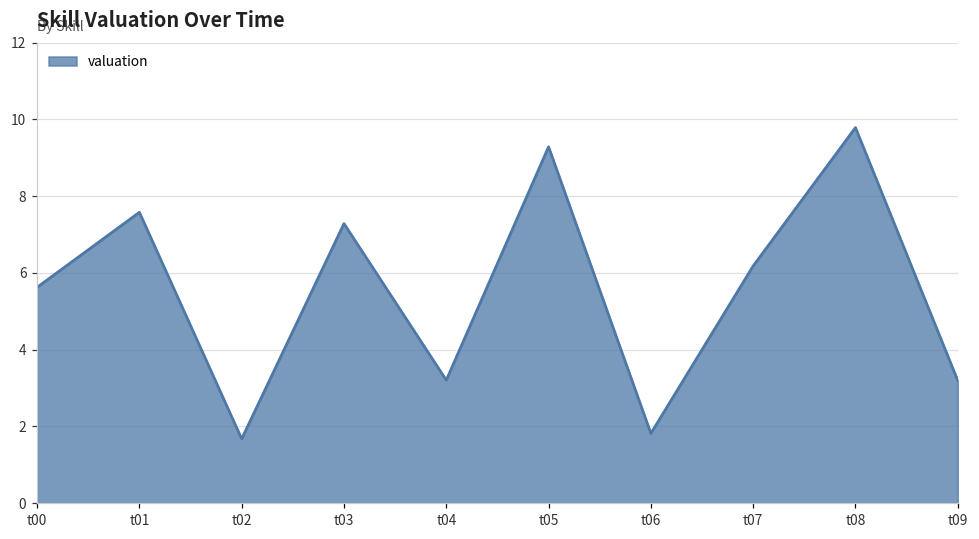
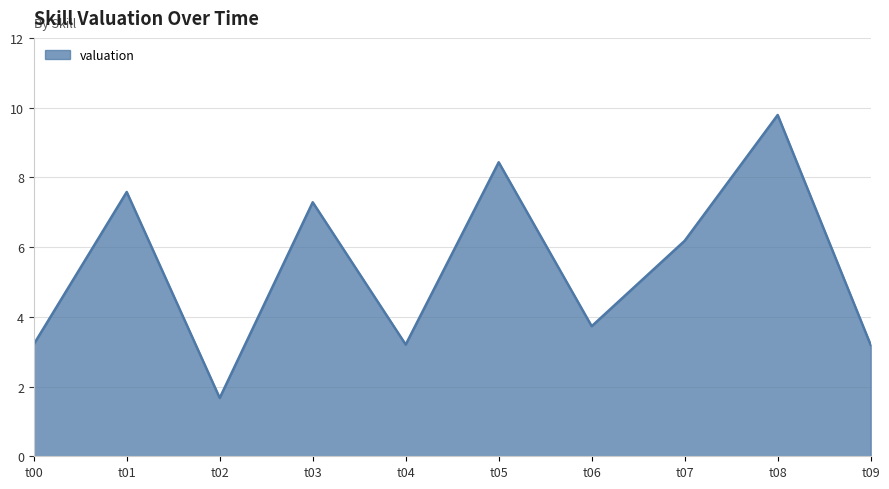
t00: 5.6 -> 3.2
t05: 9.3 -> 8.4
t06: 1.8 -> 3.7
